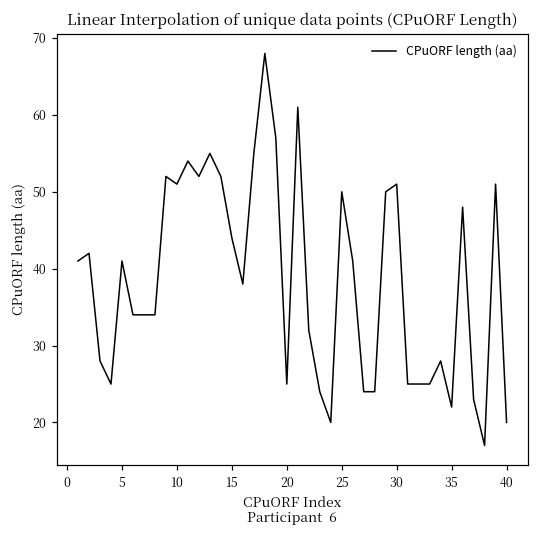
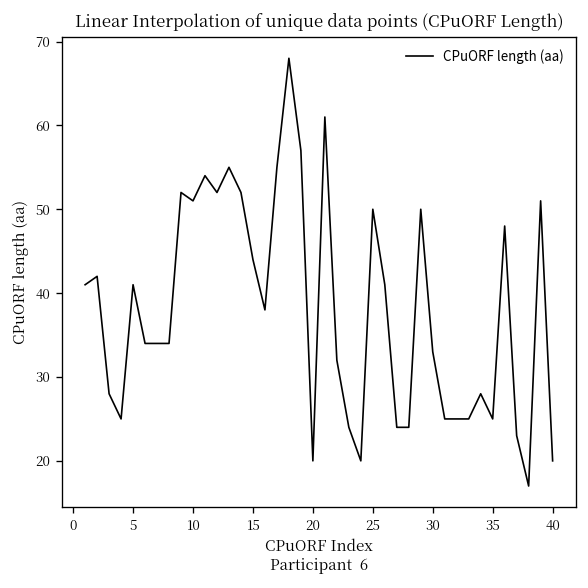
20: 25 -> 20
30: 51 -> 33
35: 22 -> 25
